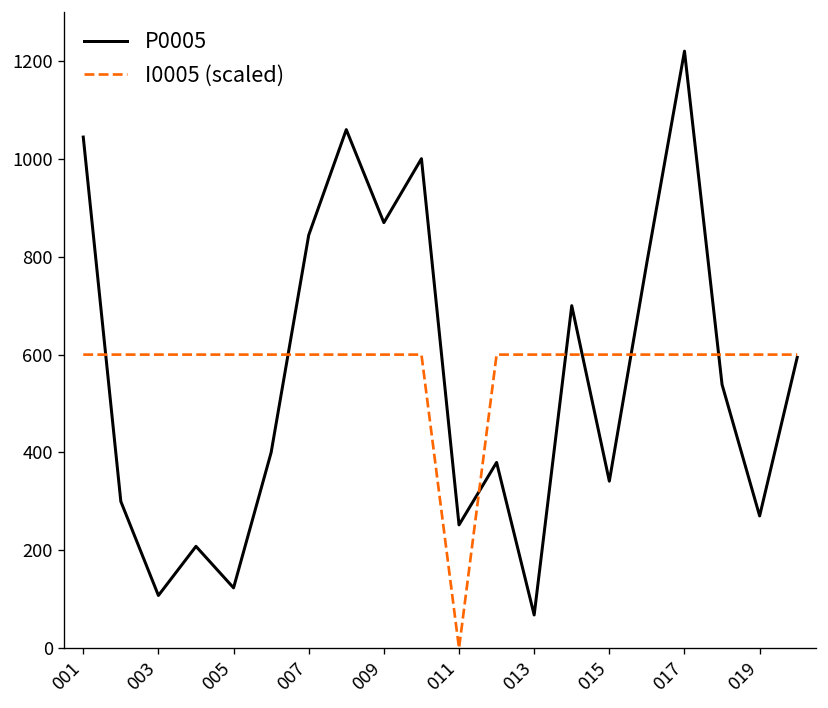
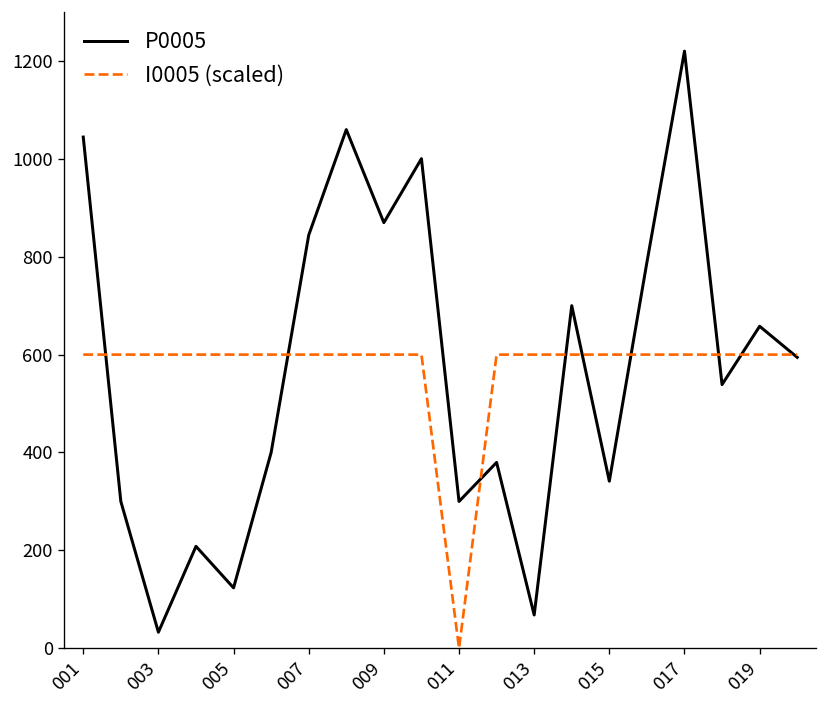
P0005, 003: 110 -> 30
P0005, 011: 250 -> 300
P0005, 019: 270 -> 660
